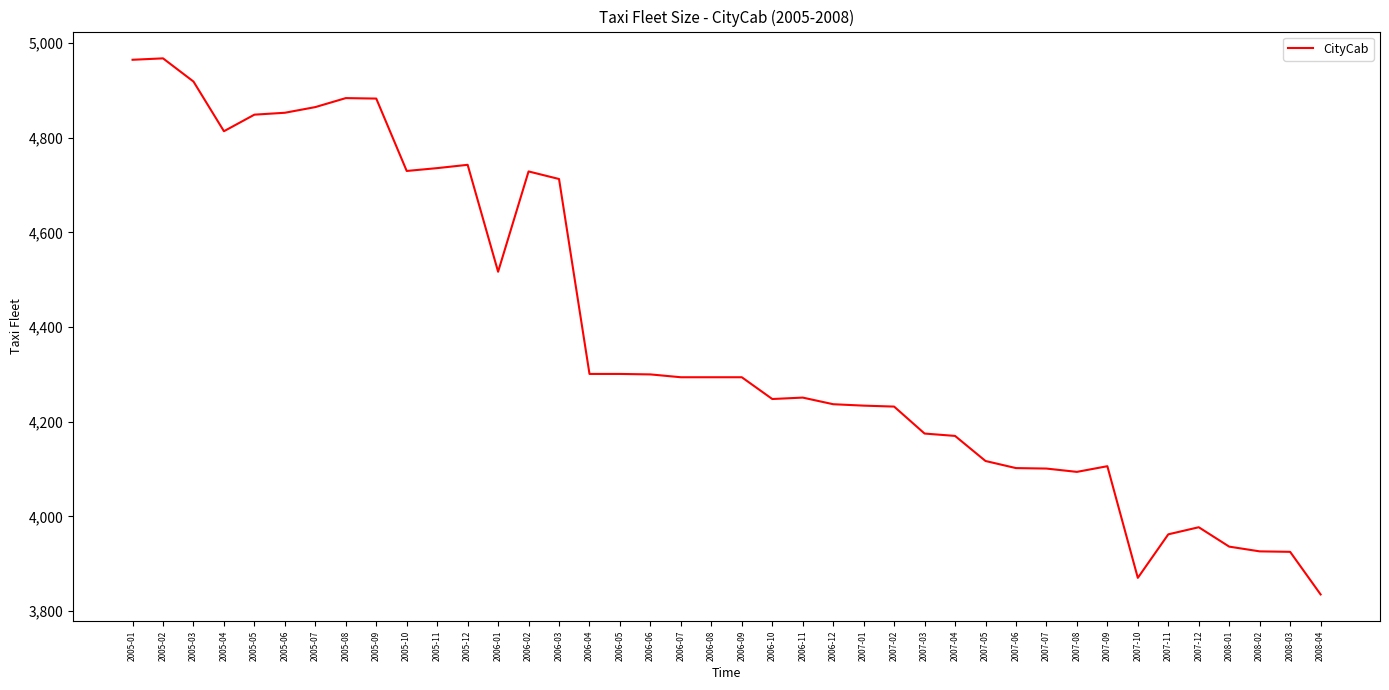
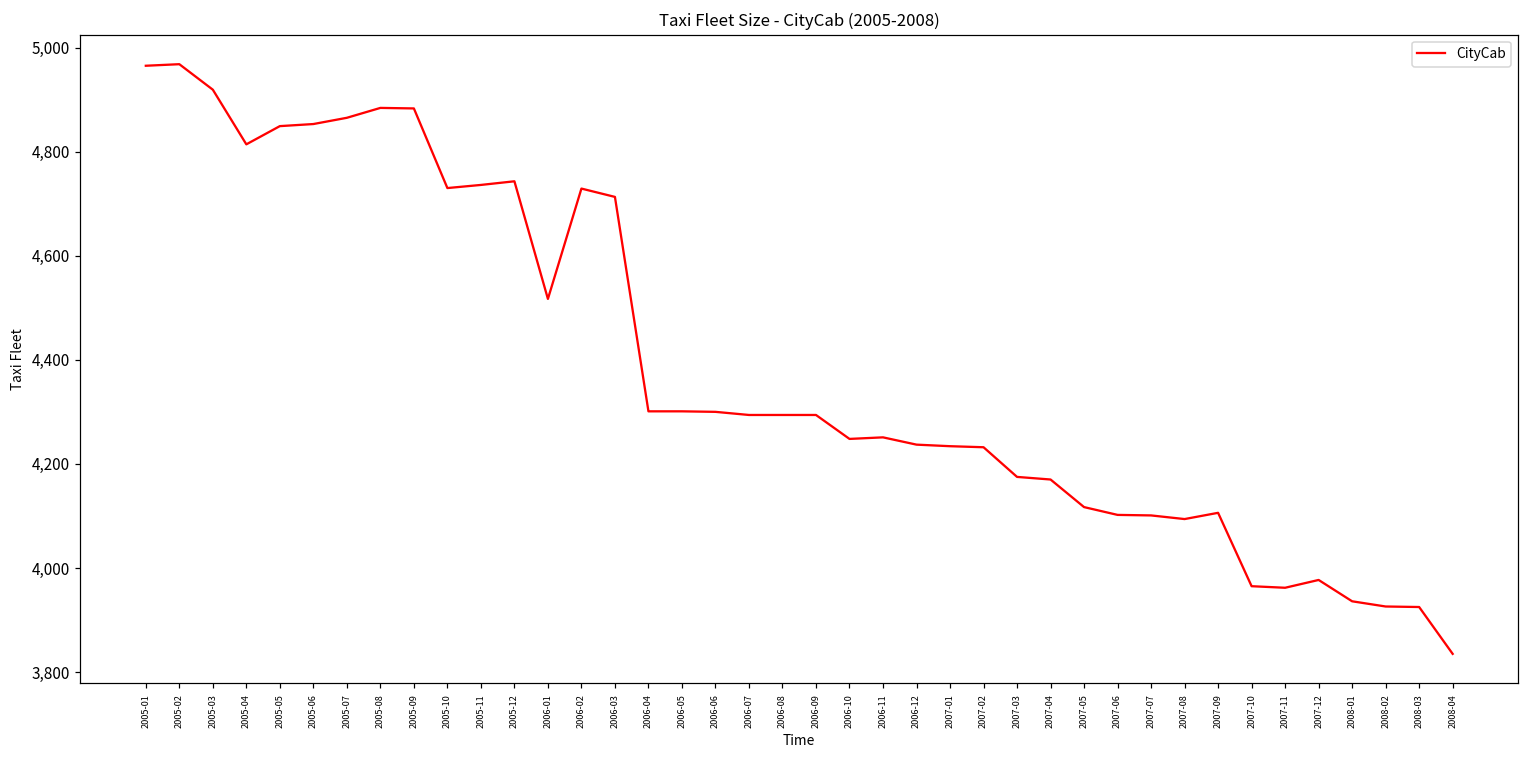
2007-10: 3,870 -> 3,970
